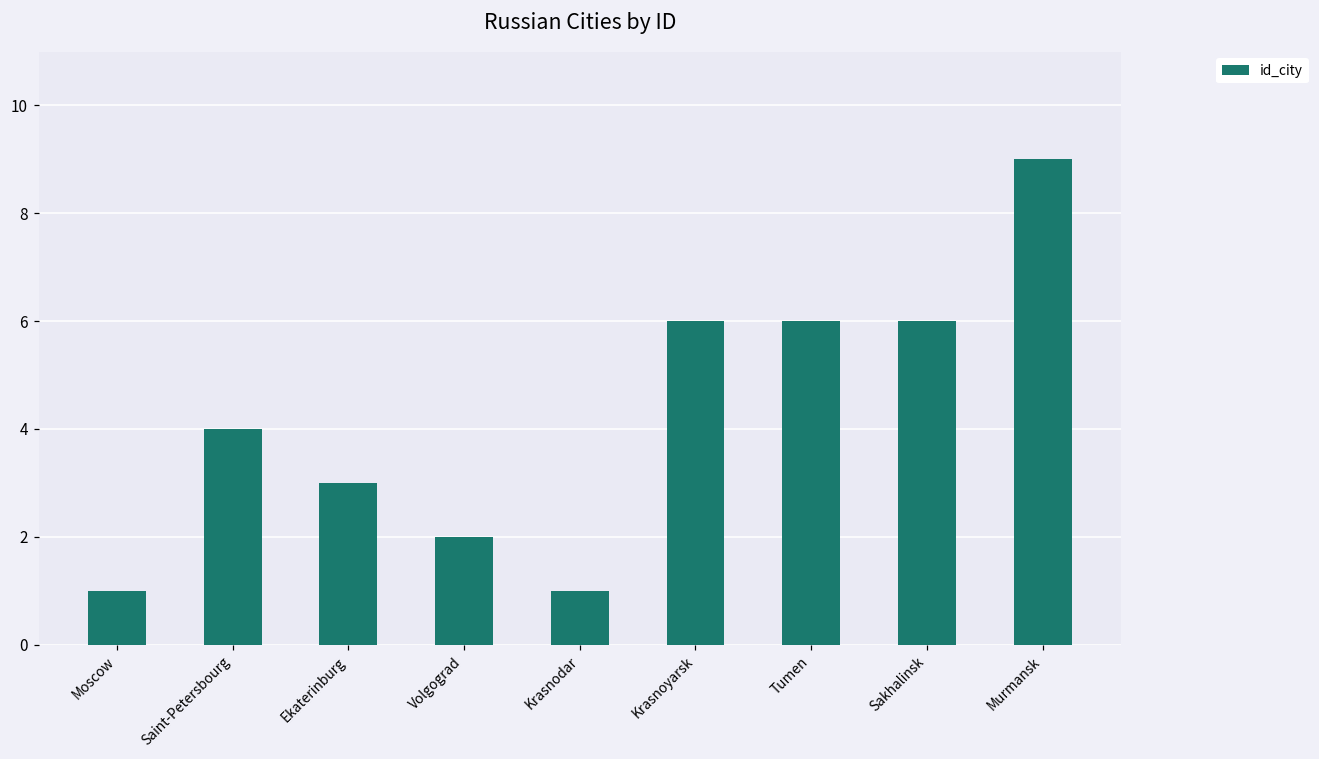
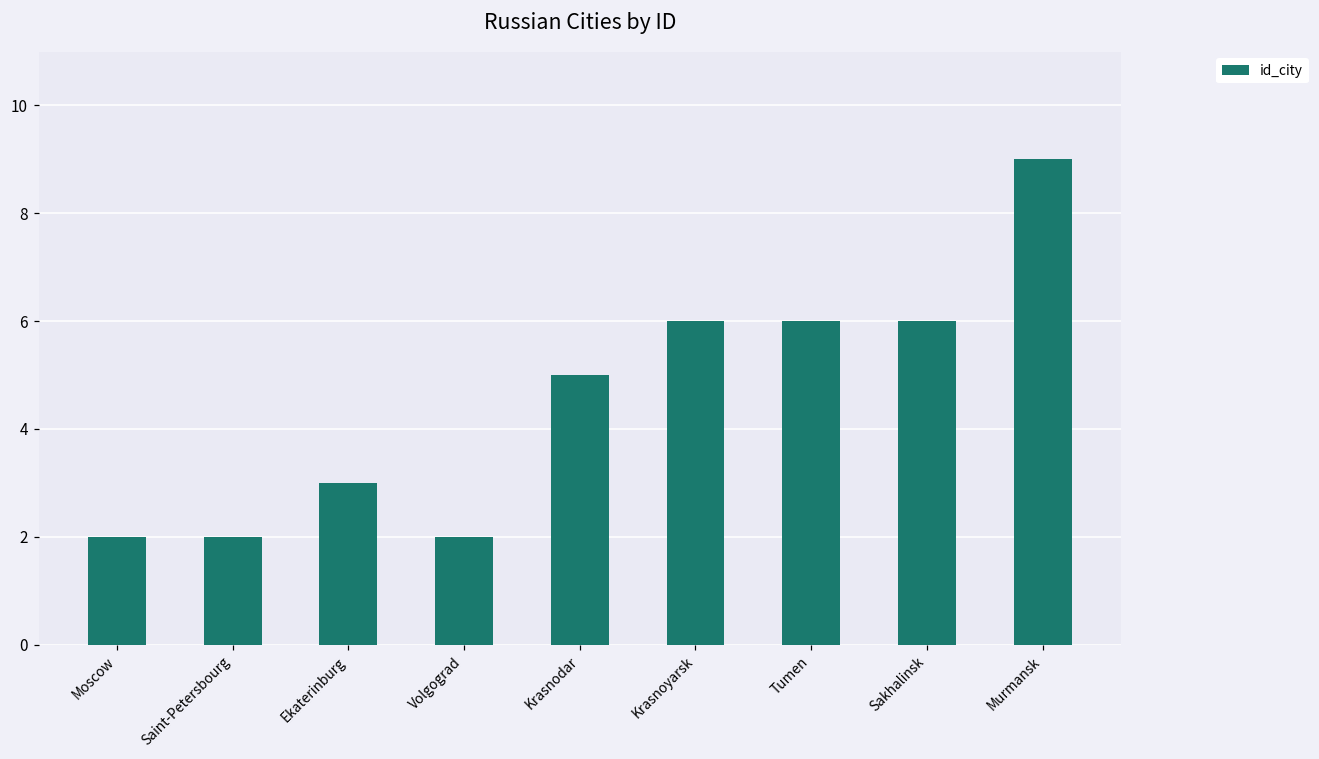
Moscow: 1 -> 2
Saint-Petersbourg: 4 -> 2
Krasnodar: 1 -> 5
